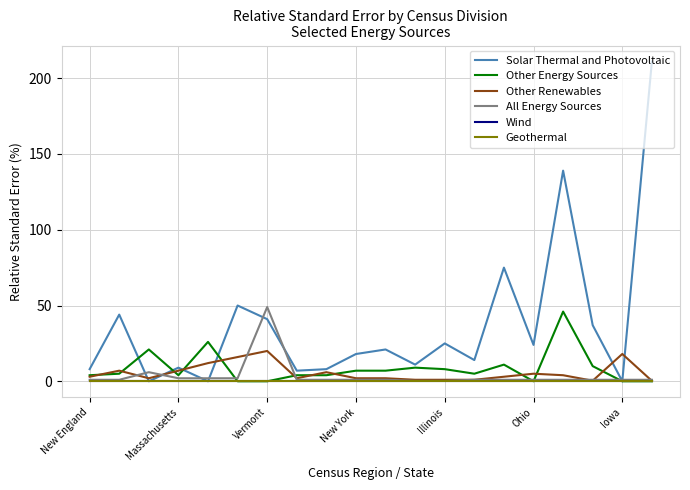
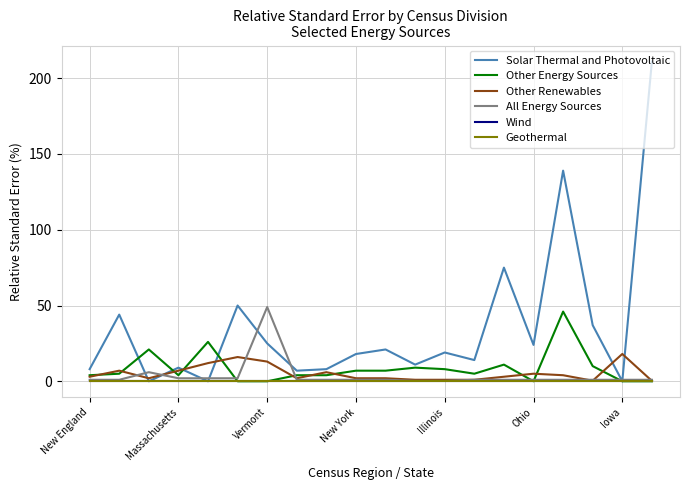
Solar Thermal and Photovoltaic, Vermont: 41 -> 25
Other Renewables, Vermont: 20 -> 13
Solar Thermal and Photovoltaic, Illinois: 25 -> 19
